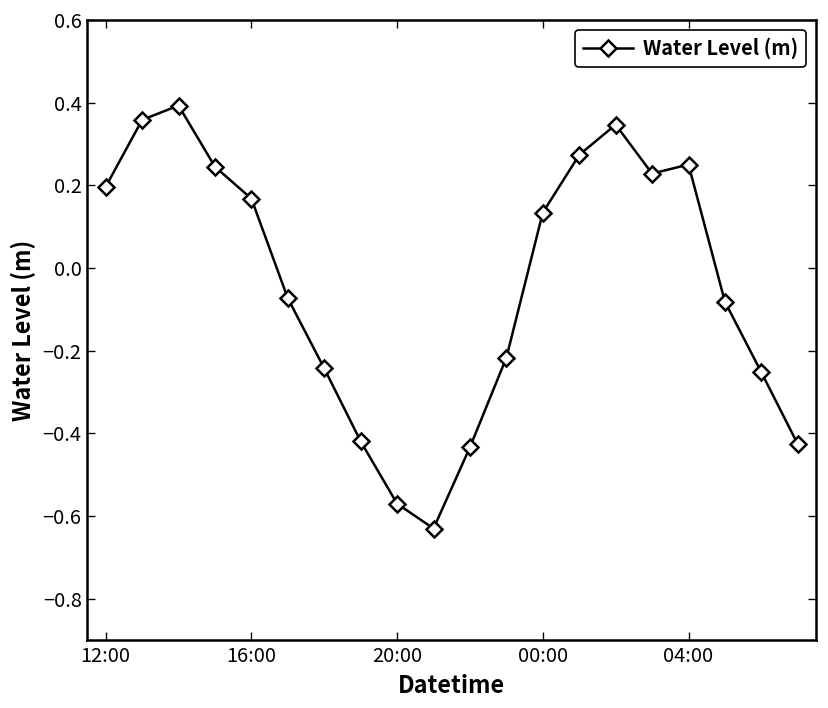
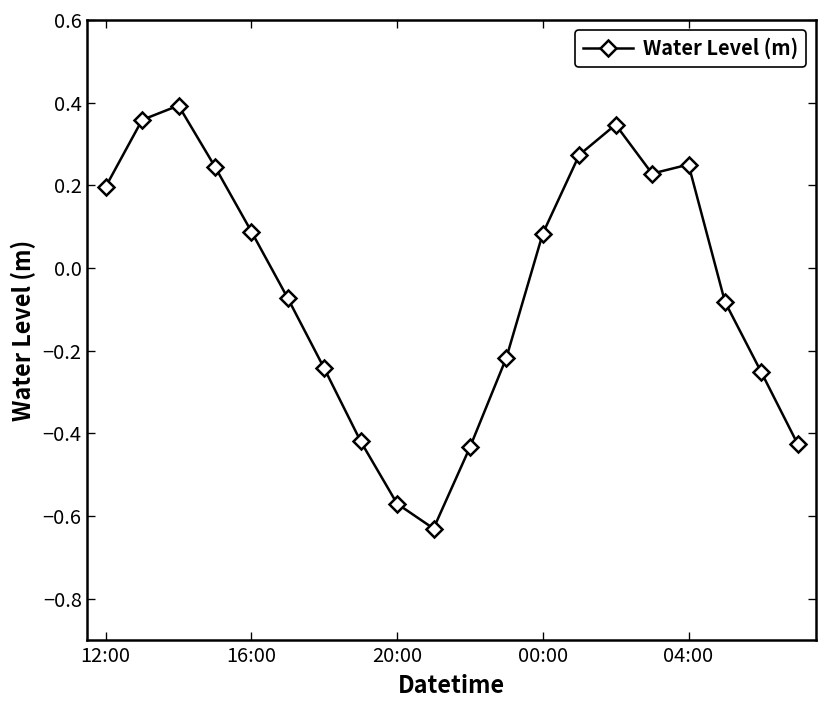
16:00: 0.17 -> 0.09
00:00: 0.13 -> 0.08
